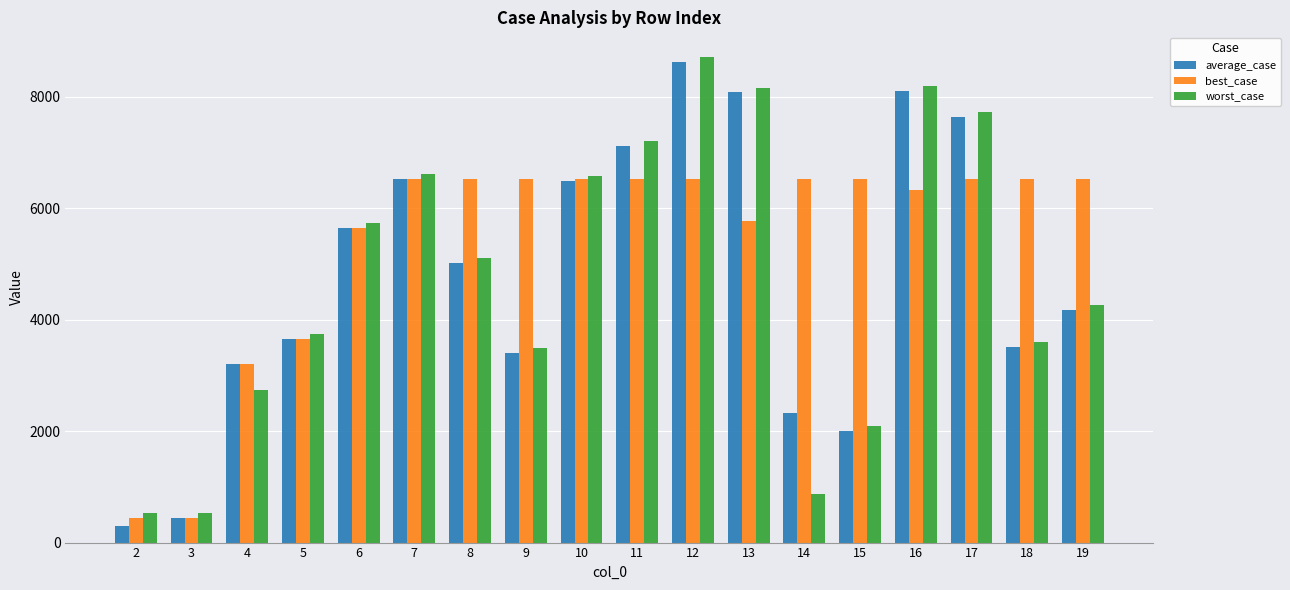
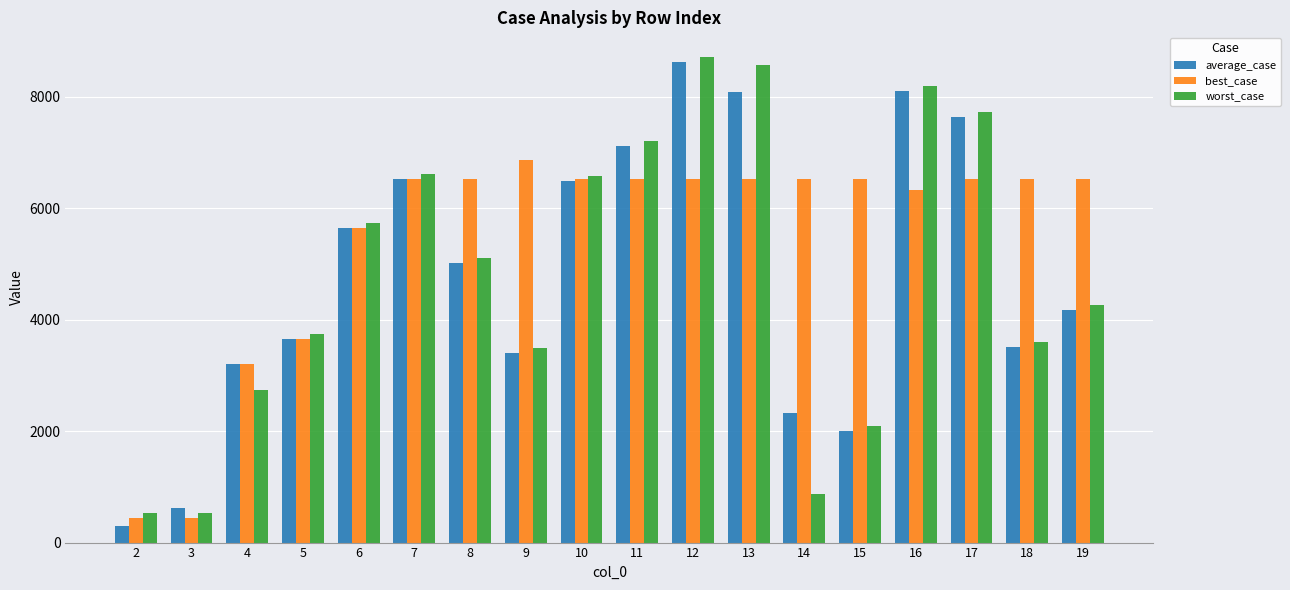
average_case, 3: 400 -> 600
best_case, 9: 6500 -> 6900
best_case, 13: 5800 -> 6500
worst_case, 13: 8200 -> 8600
